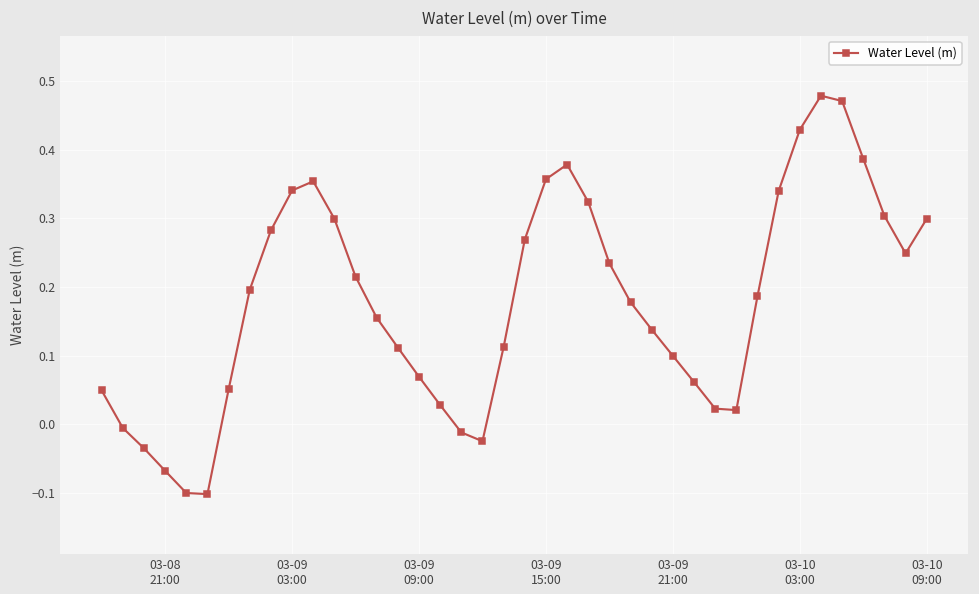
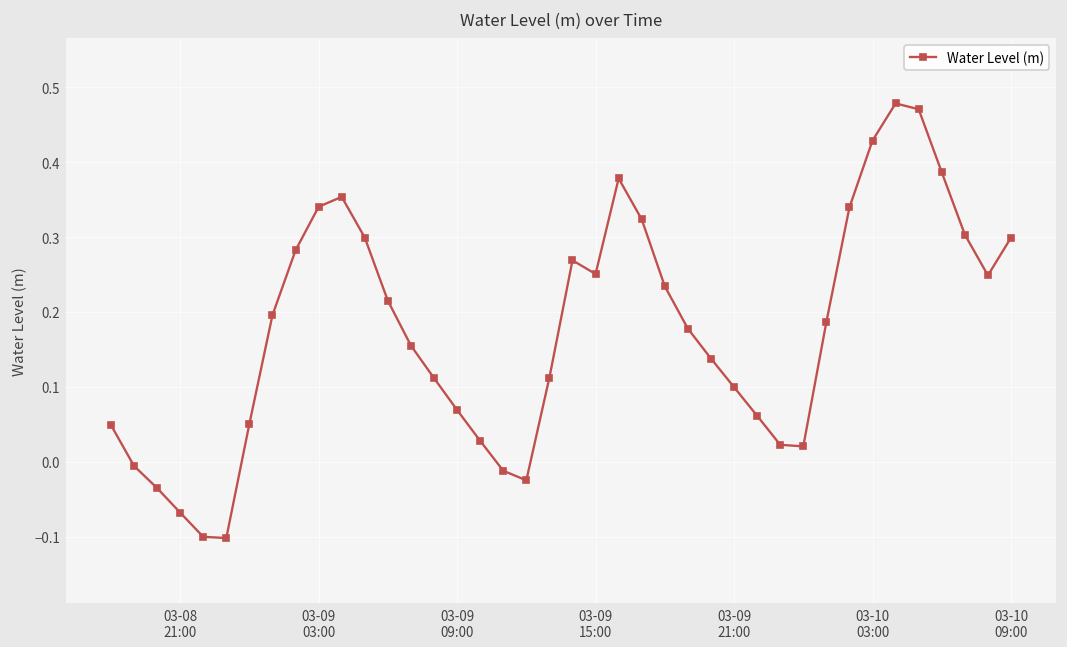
03-09 15:00: 0.36 -> 0.25
